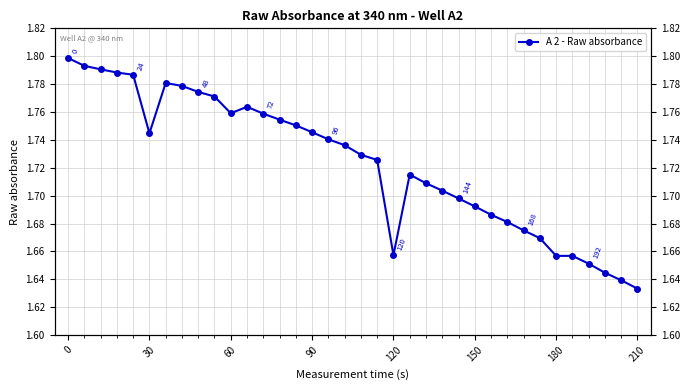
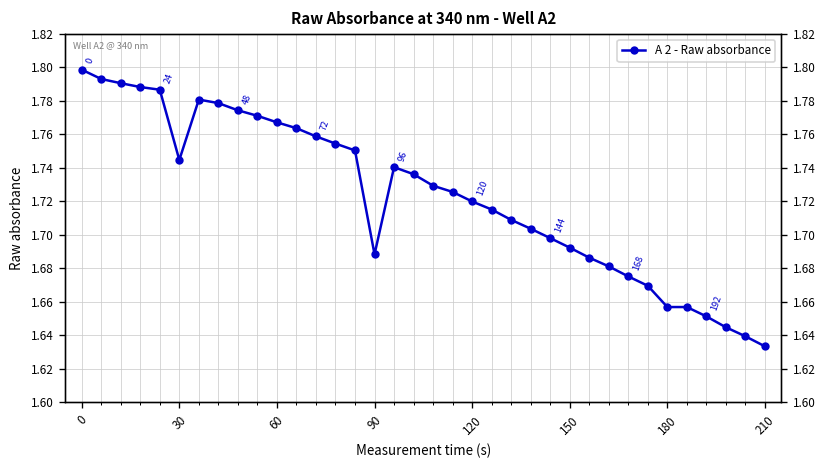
60: 1.759 -> 1.767
90: 1.746 -> 1.688
120: 1.657 -> 1.720
